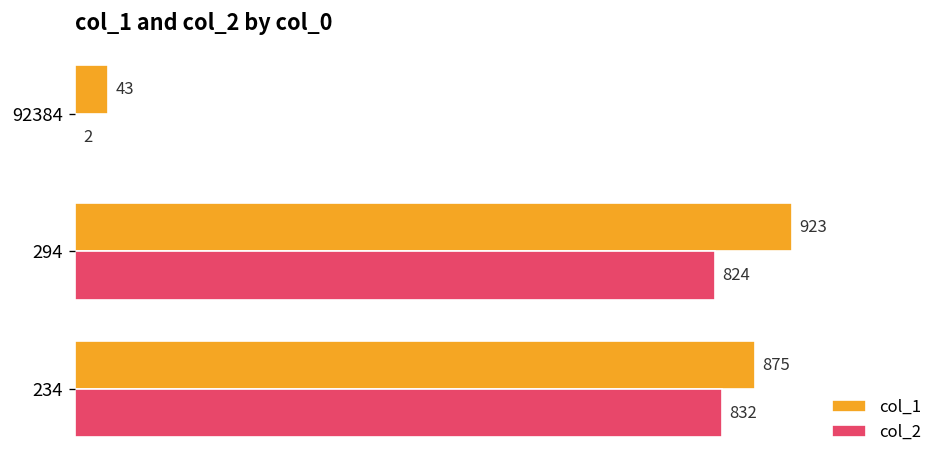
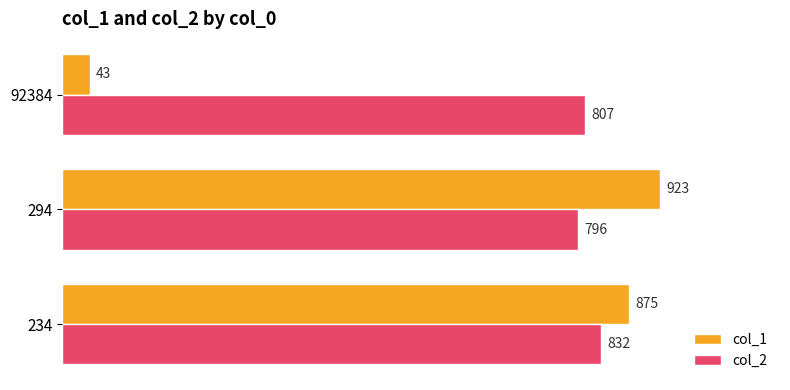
col_2, 92384: 2 -> 807
col_2, 294: 824 -> 796
